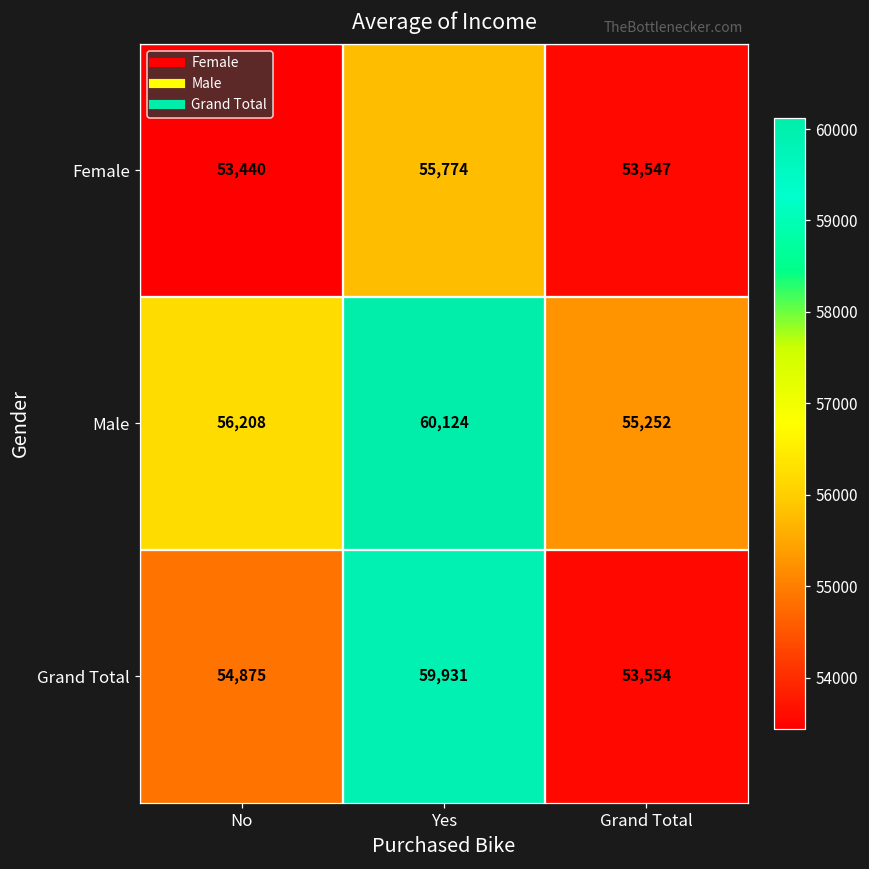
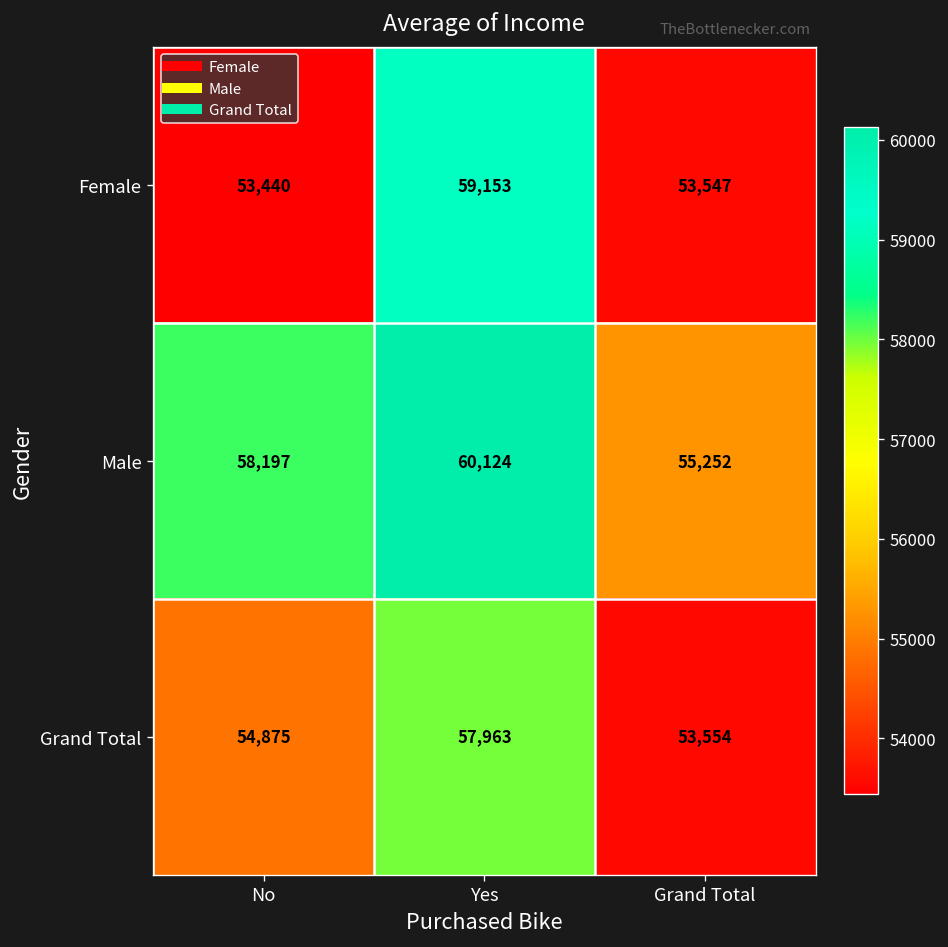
Female, Yes: 55,774 -> 59,153
Male, No: 56,208 -> 58,197
Grand Total, Yes: 59,931 -> 57,963
